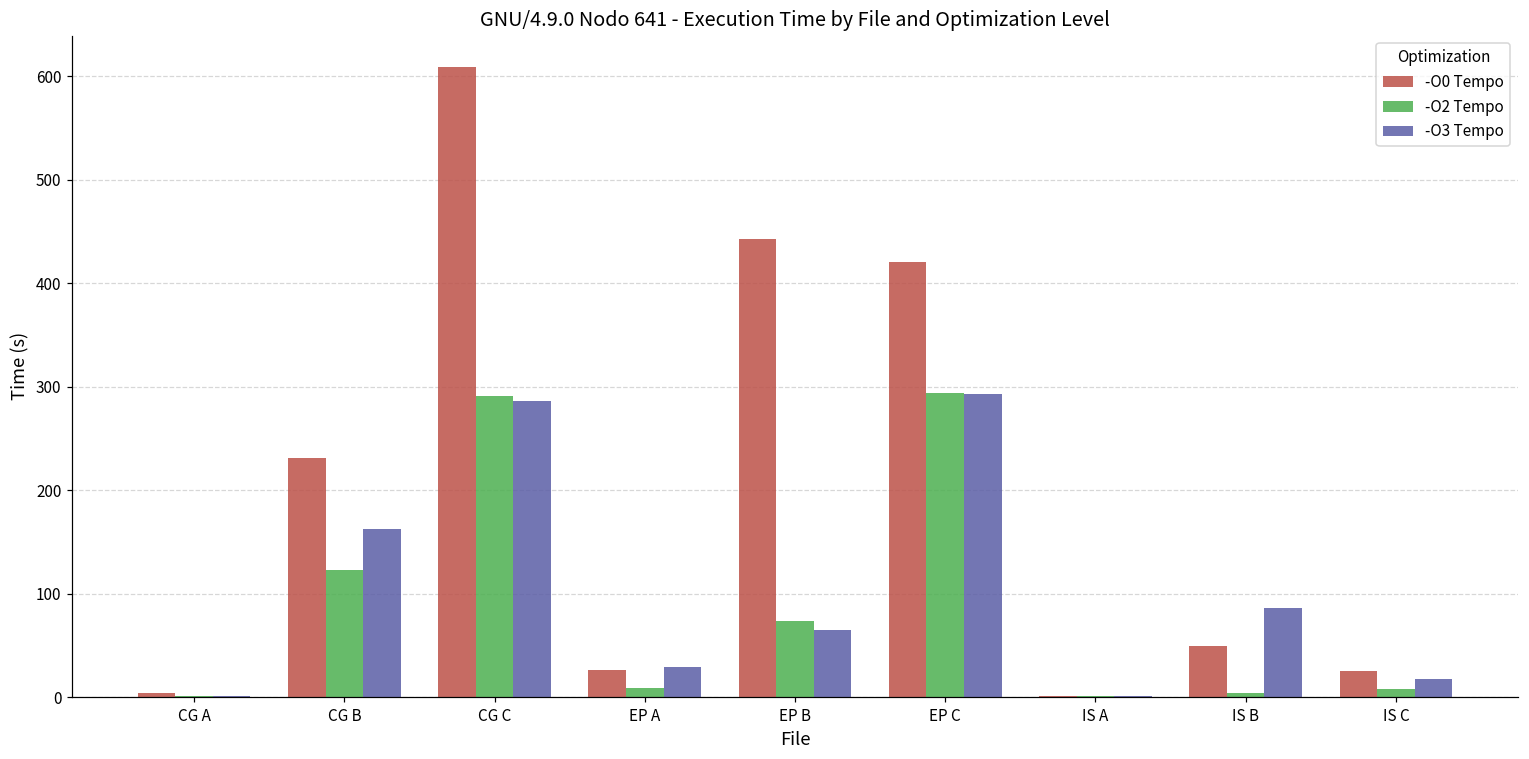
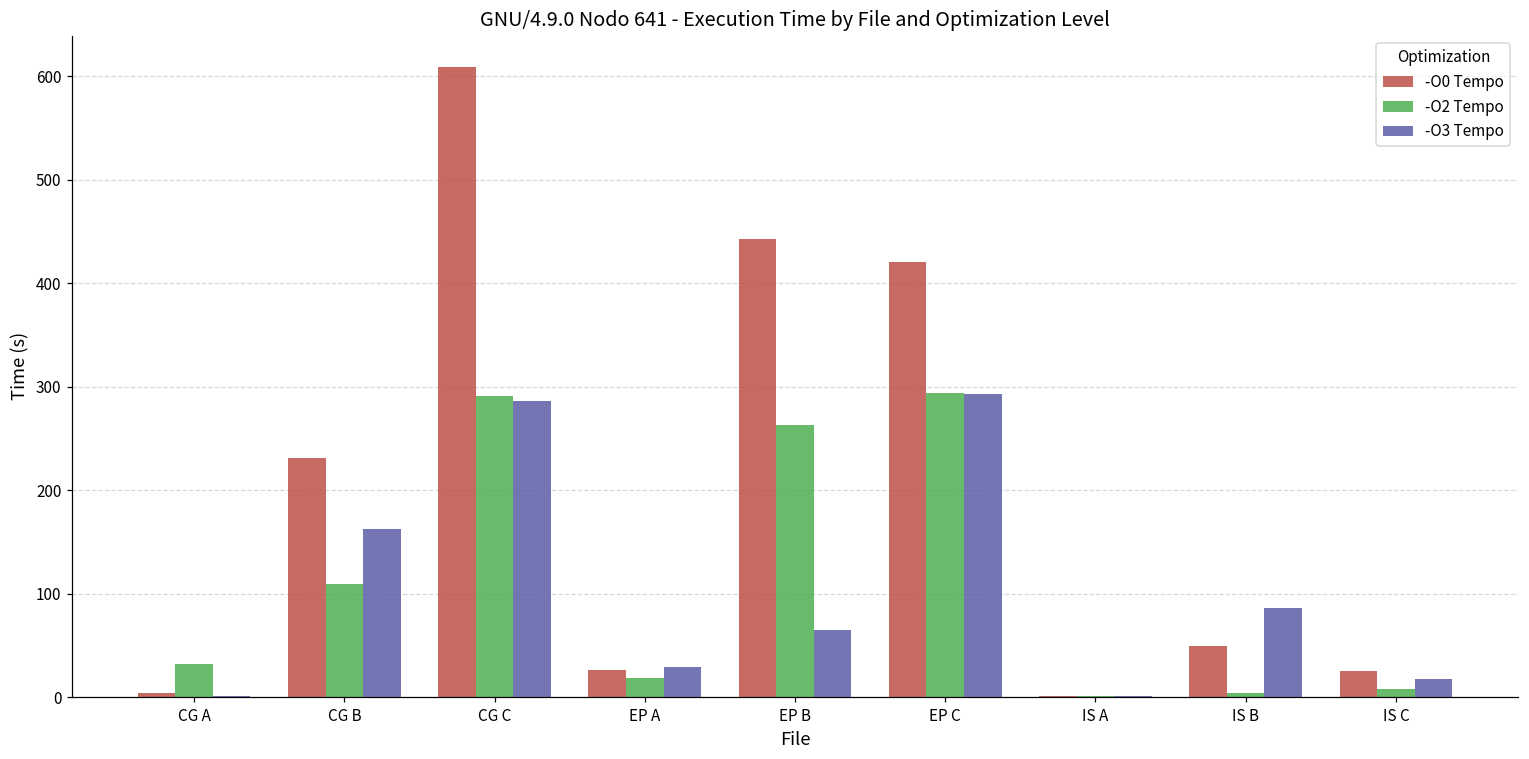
-O2 Tempo, CG A: 0 -> 30
-O2 Tempo, CG B: 120 -> 110
-O2 Tempo, EP A: 10 -> 20
-O2 Tempo, EP B: 70 -> 260
